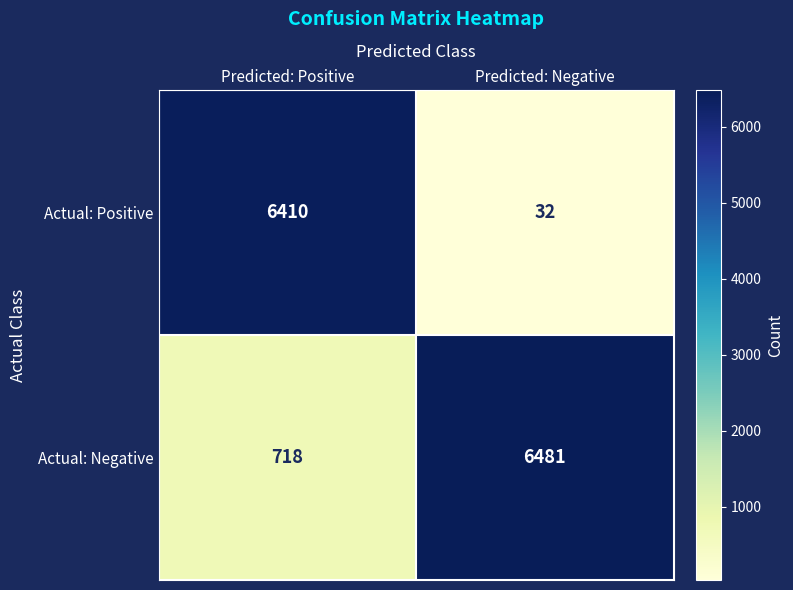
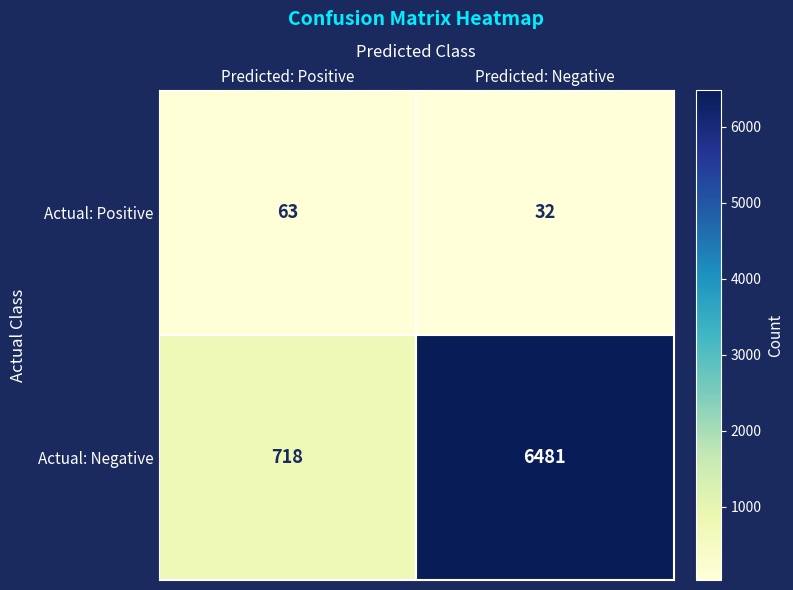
Actual: Positive, Predicted: Positive: 6410 -> 63
